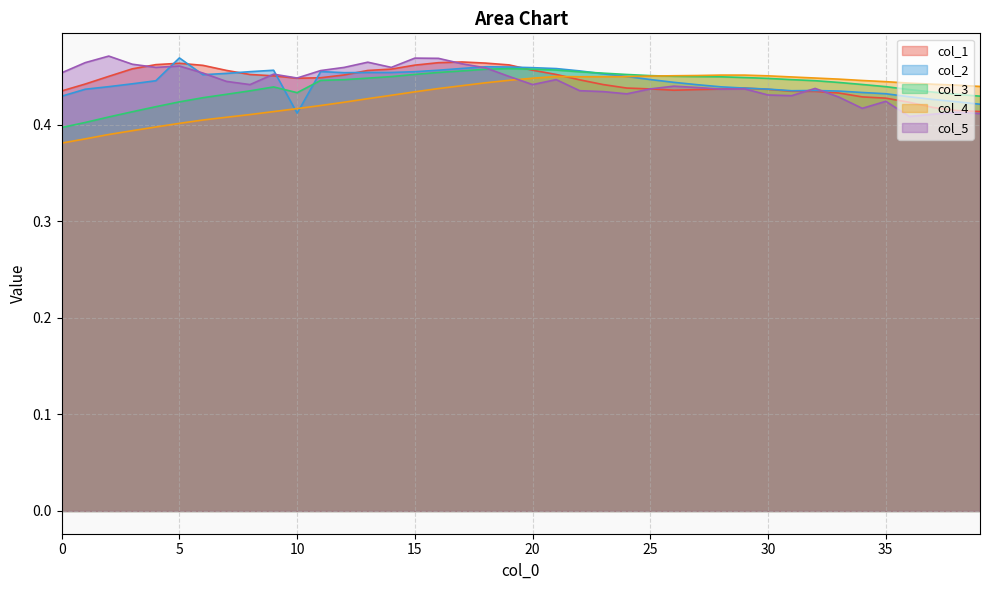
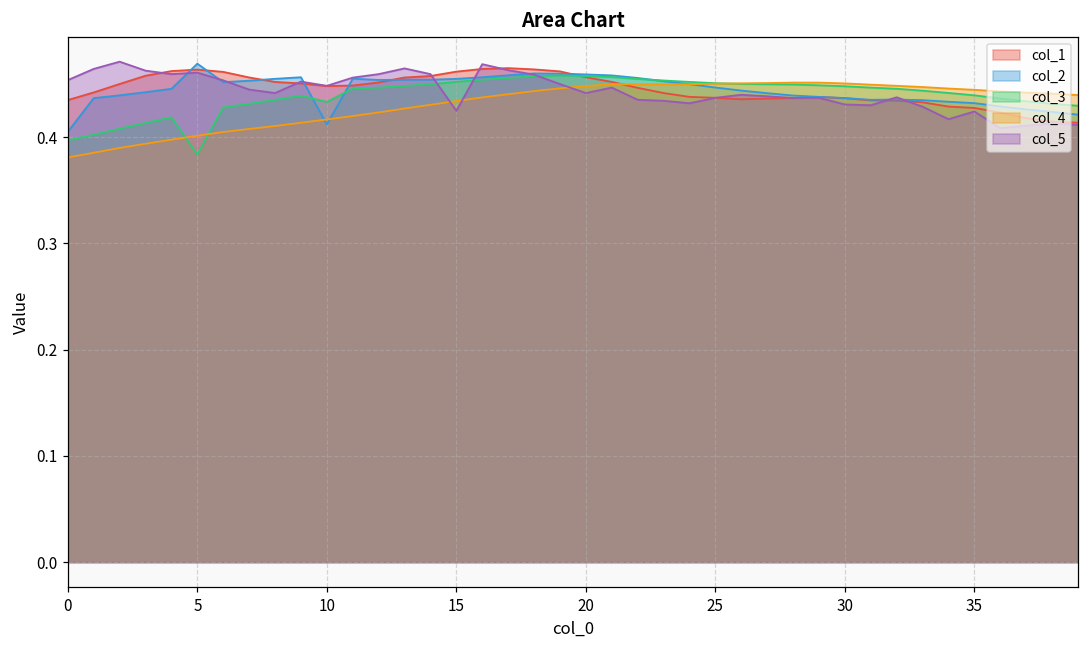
col_2, 0: 0.43 -> 0.40
col_3, 5: 0.42 -> 0.38
col_5, 15: 0.47 -> 0.42
